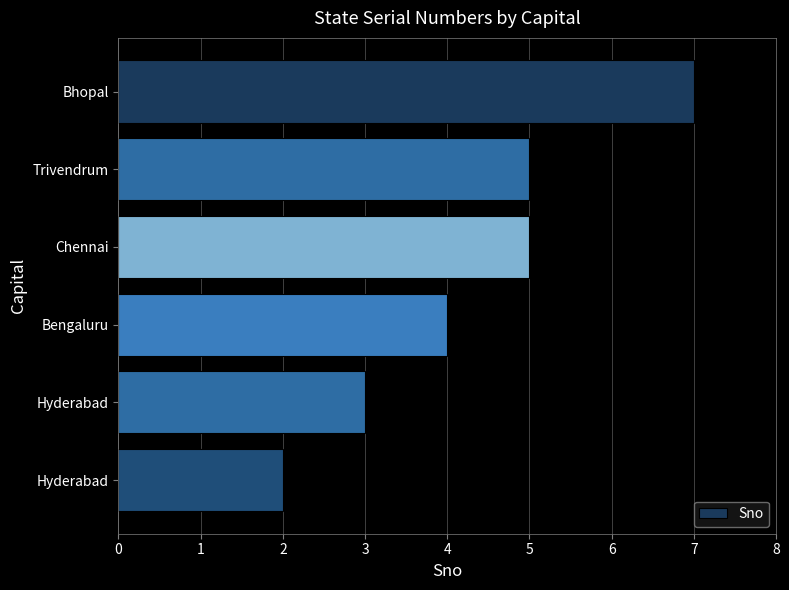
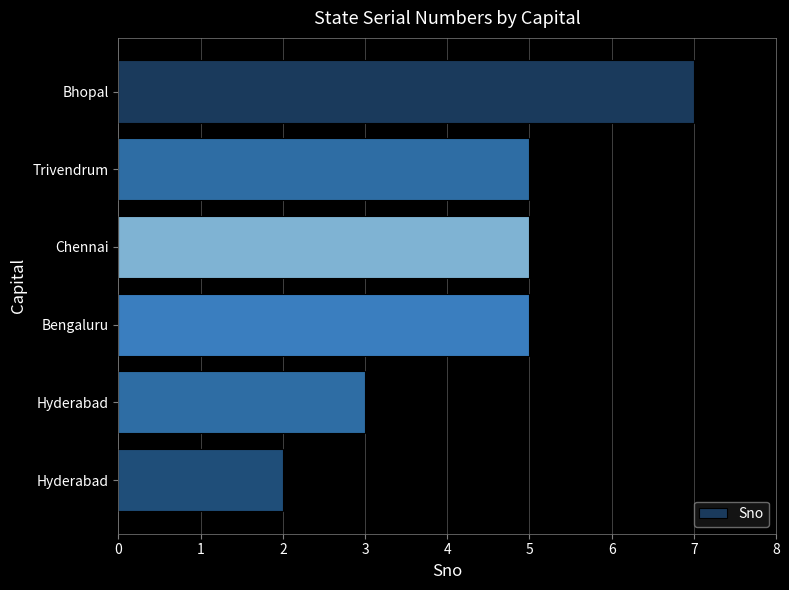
Bengaluru: 4 -> 5
